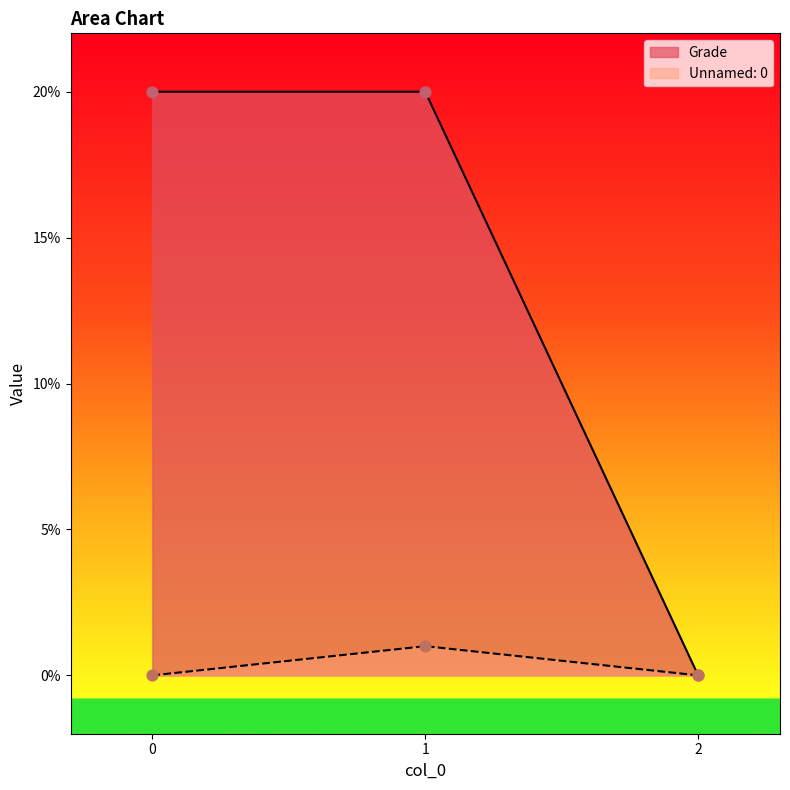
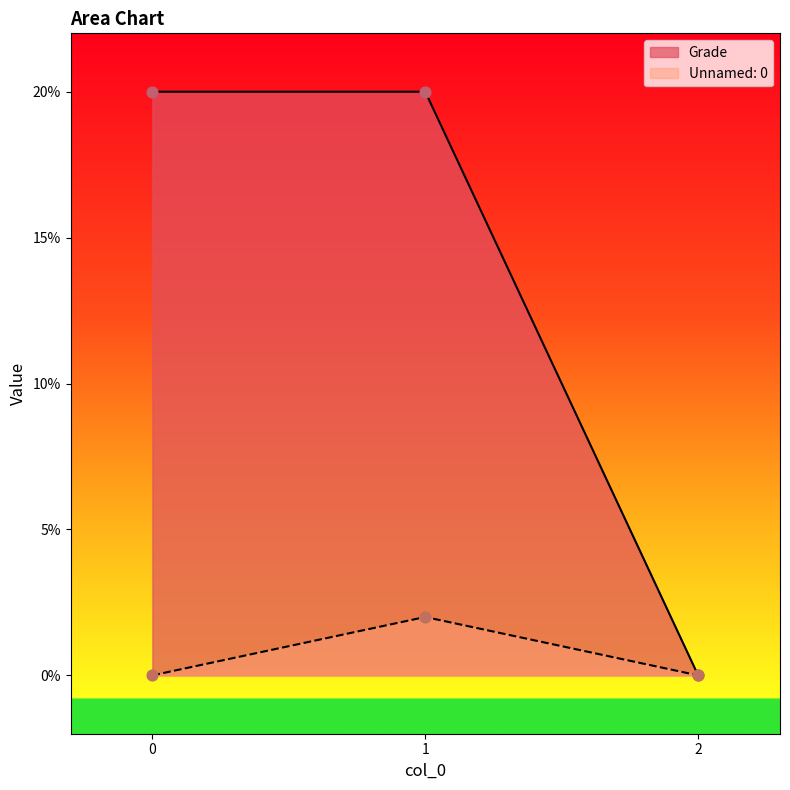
Unnamed: 0, 1: 1% -> 2%
